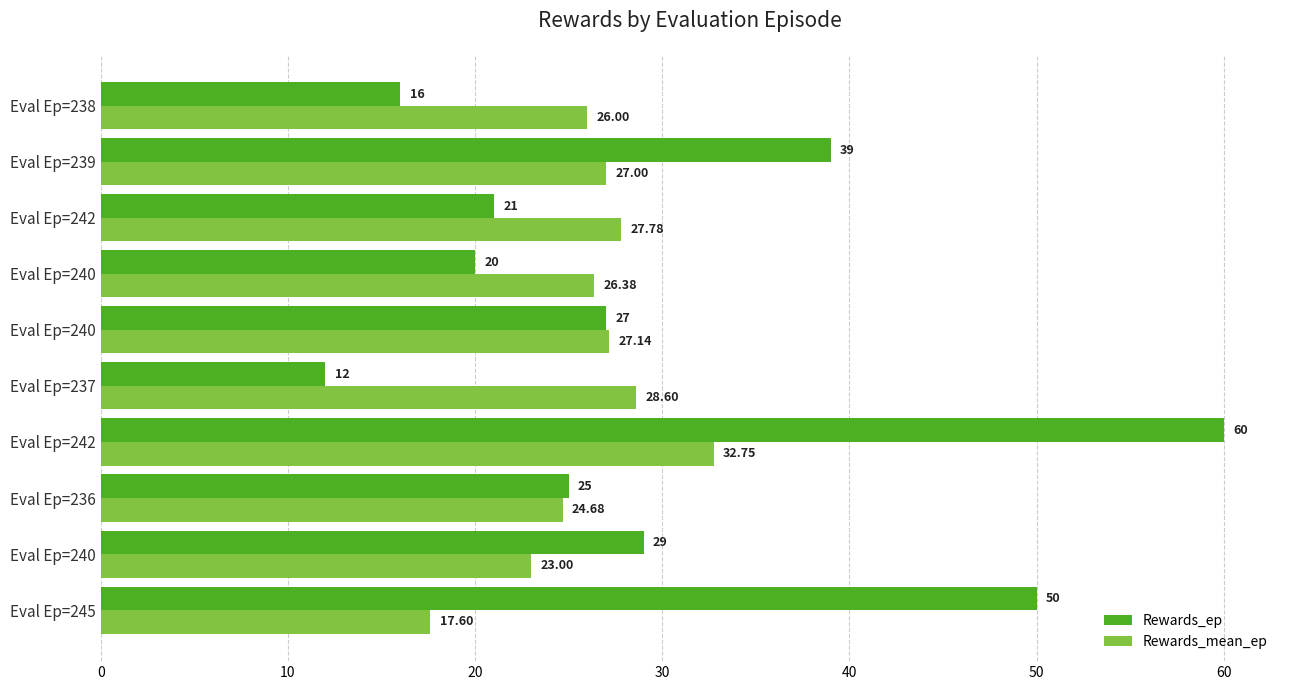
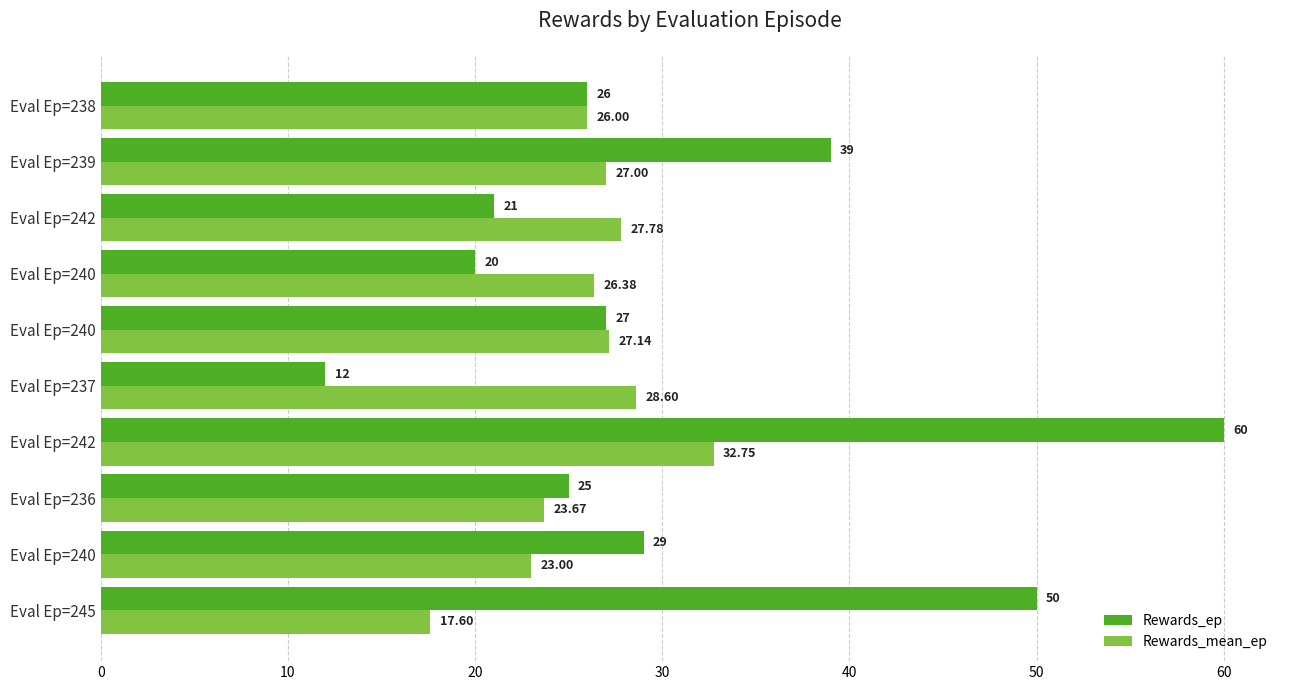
Rewards_ep, Eval Ep=238: 16 -> 26
Rewards_mean_ep, Eval Ep=236: 24.68 -> 23.67
